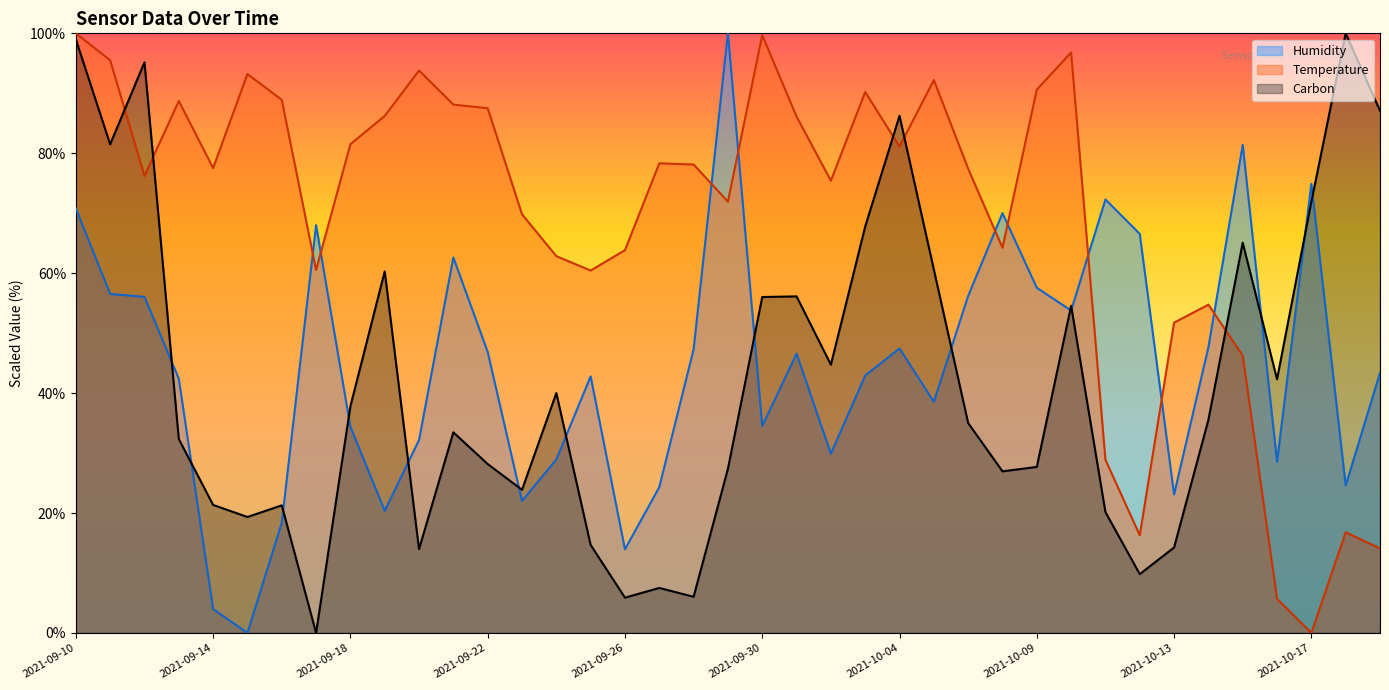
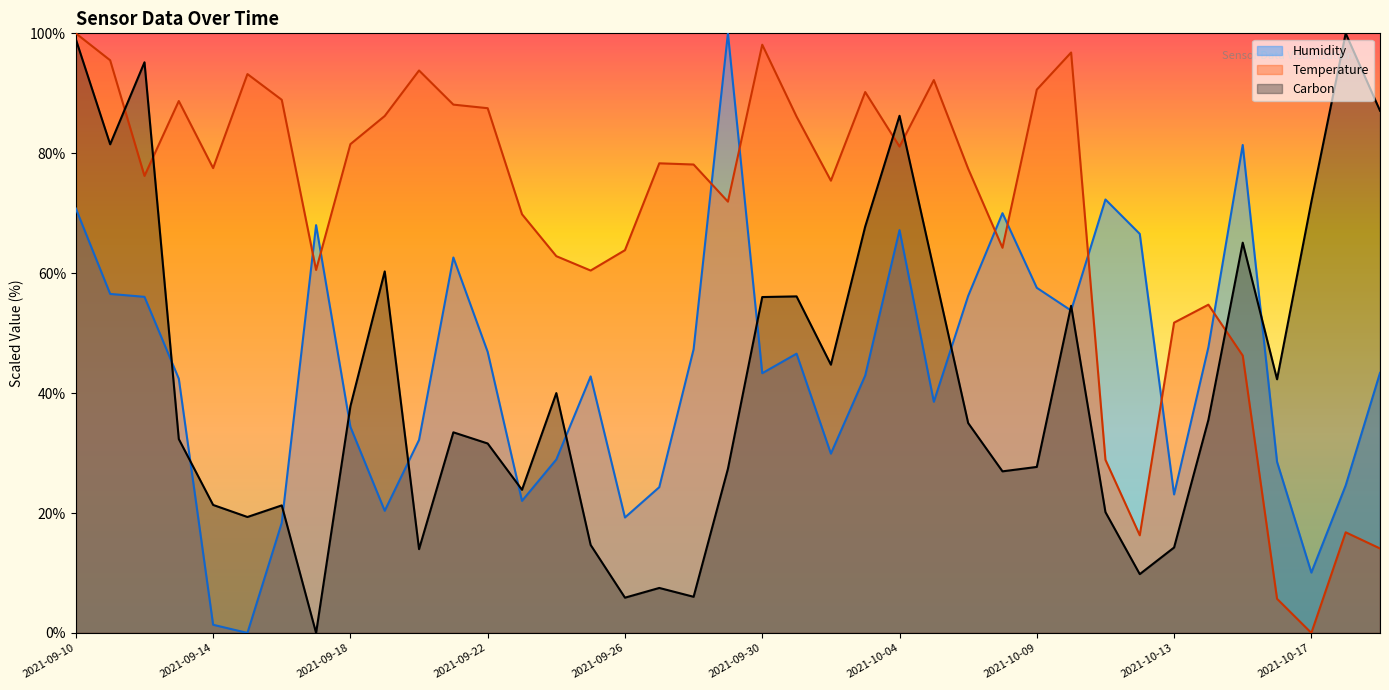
Humidity, 2021-09-14: 4% -> 1%
Carbon, 2021-09-22: 28% -> 32%
Humidity, 2021-09-26: 14% -> 19%
Humidity, 2021-09-30: 35% -> 43%
Temperature, 2021-09-30: 100% -> 98%
Humidity, 2021-10-04: 47% -> 67%
Humidity, 2021-10-17: 75% -> 10%
